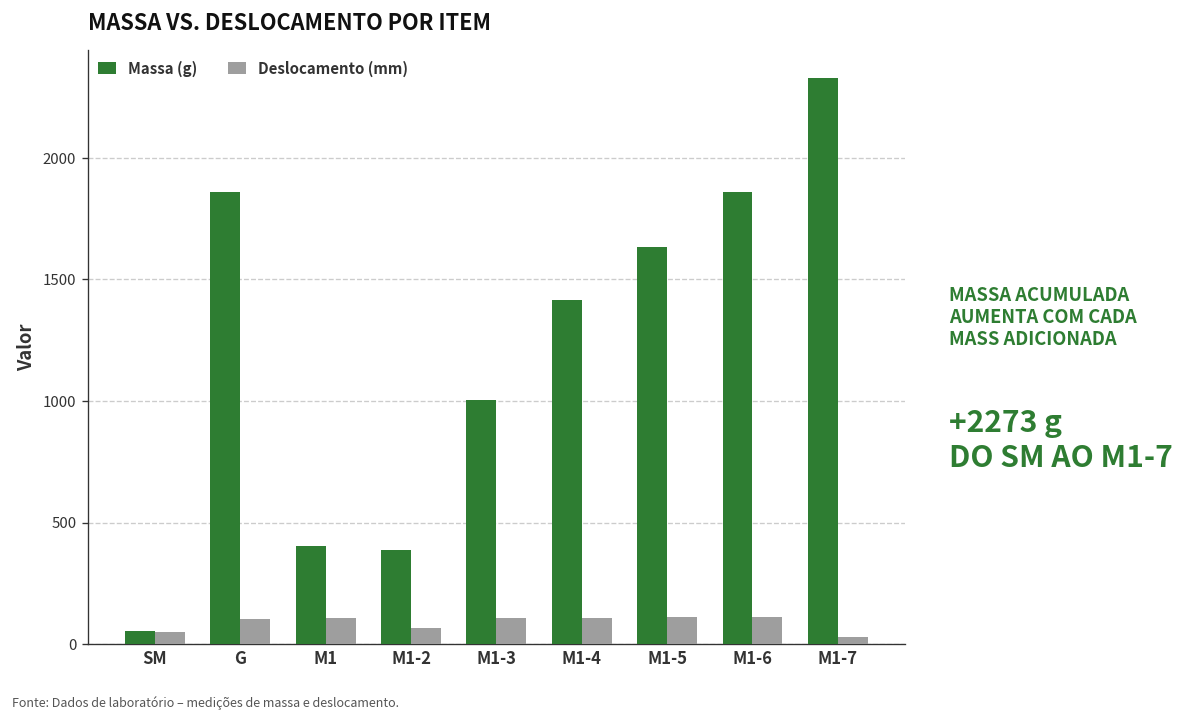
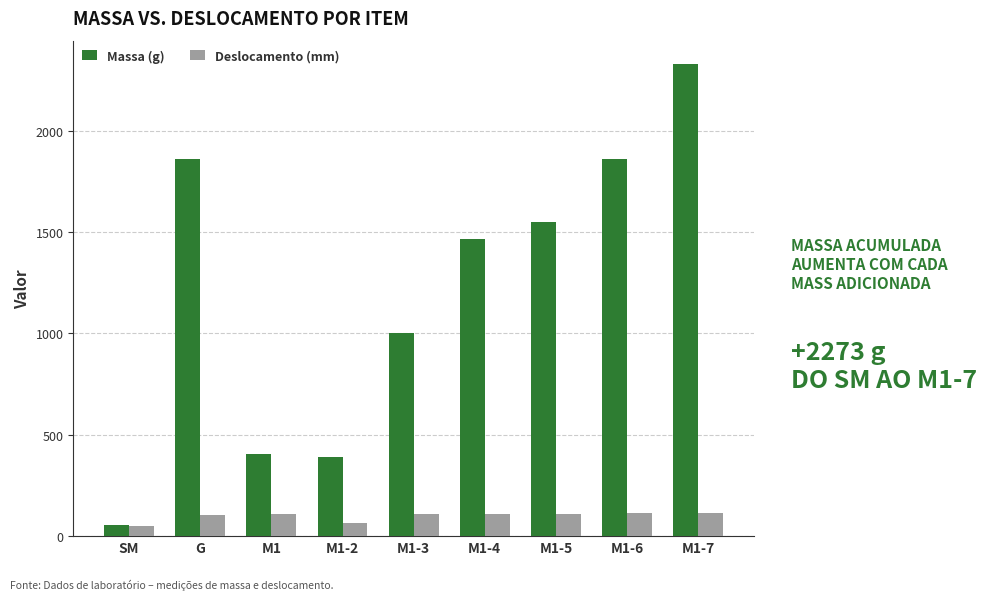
Massa (g), M1-4: 1410 -> 1470
Massa (g), M1-5: 1640 -> 1550
Deslocamento (mm), M1-7: 30 -> 110
